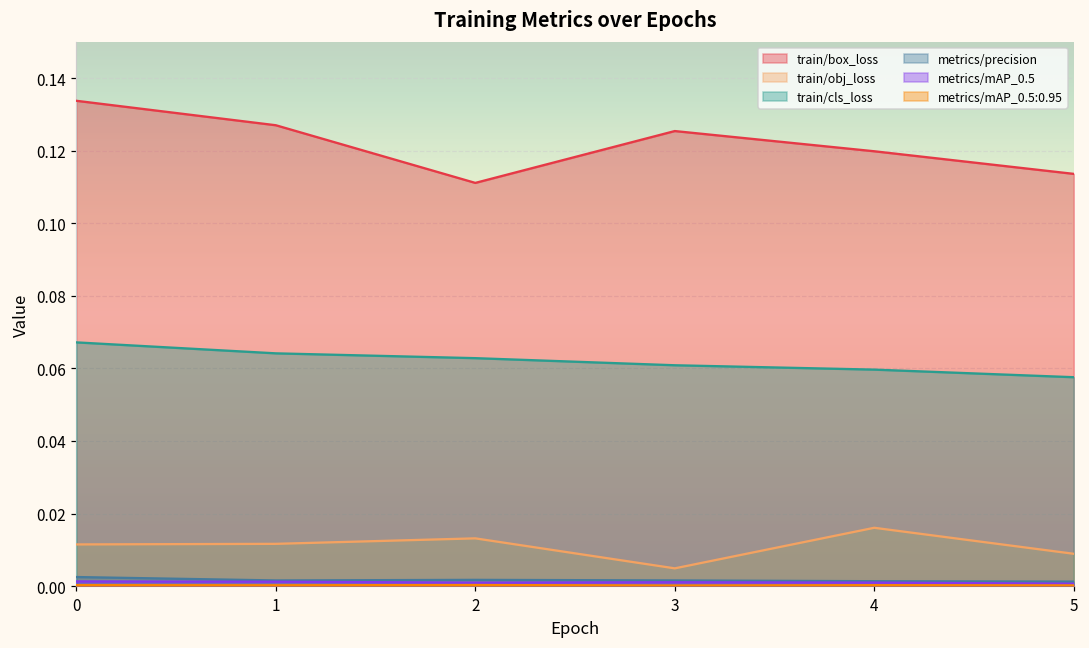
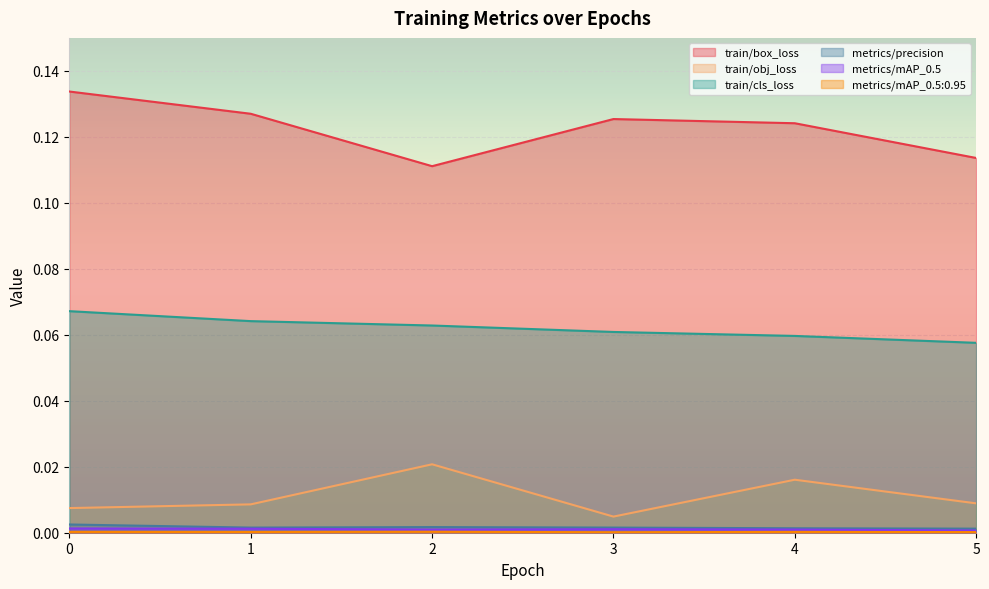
train/obj_loss, 0: 0.011 -> 0.007
train/obj_loss, 1: 0.012 -> 0.009
train/obj_loss, 2: 0.013 -> 0.021
train/box_loss, 4: 0.120 -> 0.124
